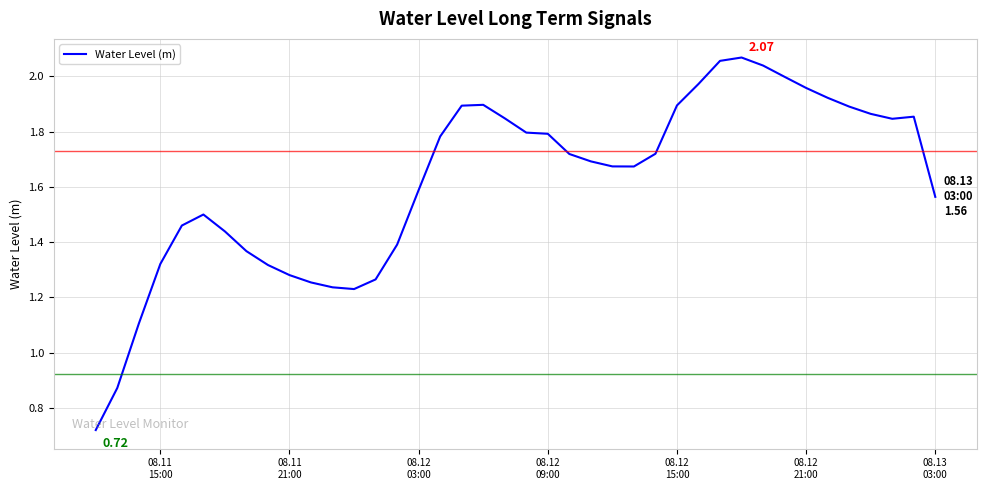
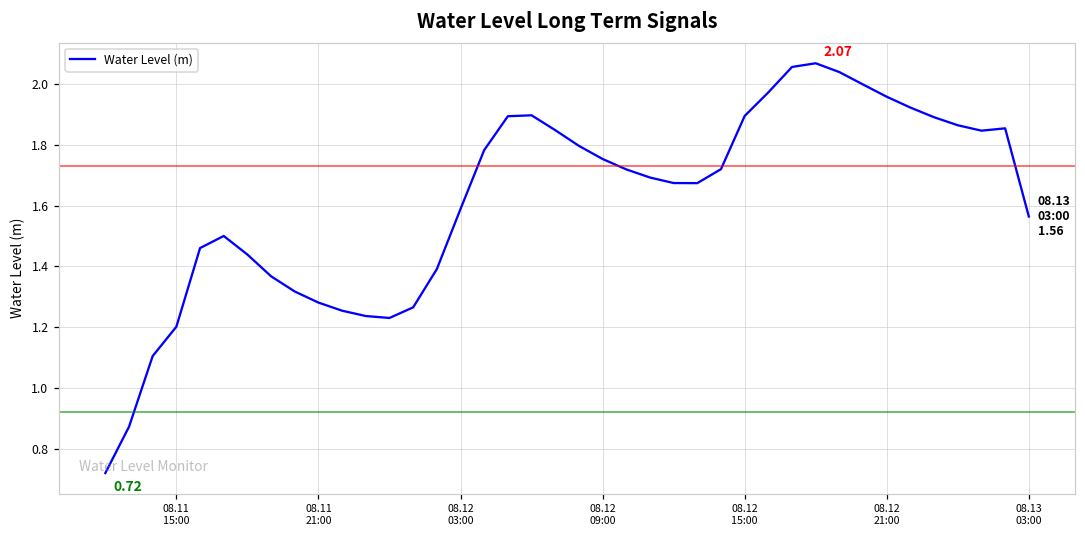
08.11 15:00: 1.32 -> 1.20
08.12 09:00: 1.79 -> 1.75
